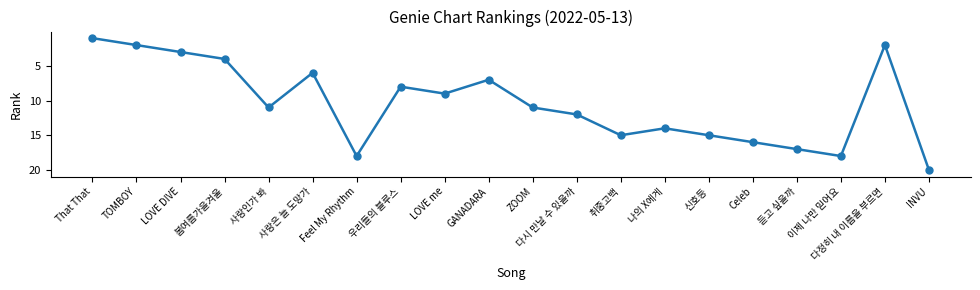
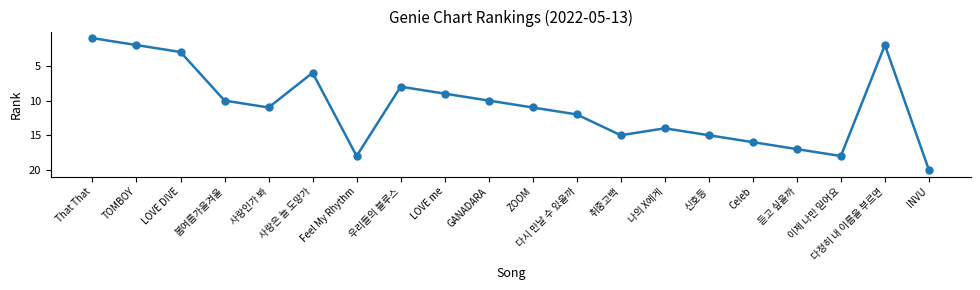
봄여름가을겨울: 4 -> 10
GANADARA: 7 -> 10
